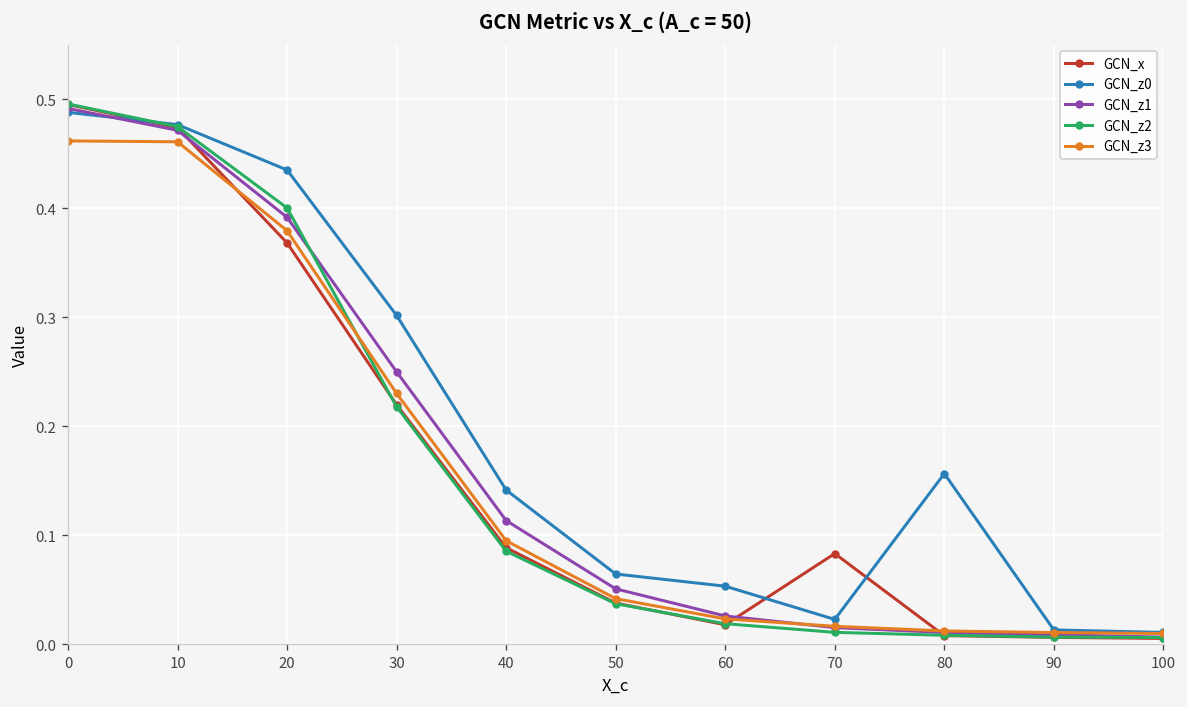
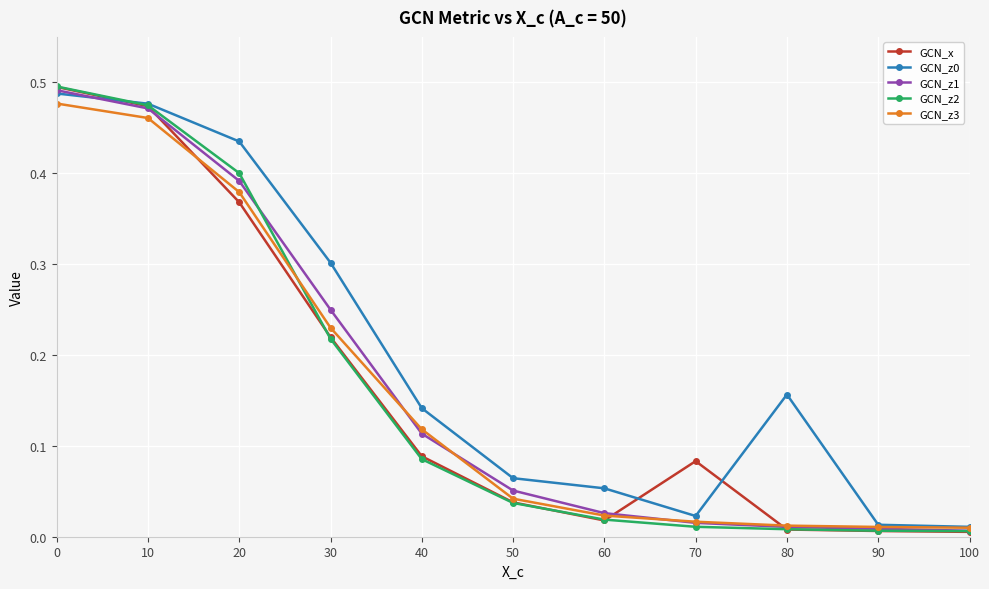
GCN_z3, 0: 0.46 -> 0.48
GCN_z3, 40: 0.09 -> 0.12
